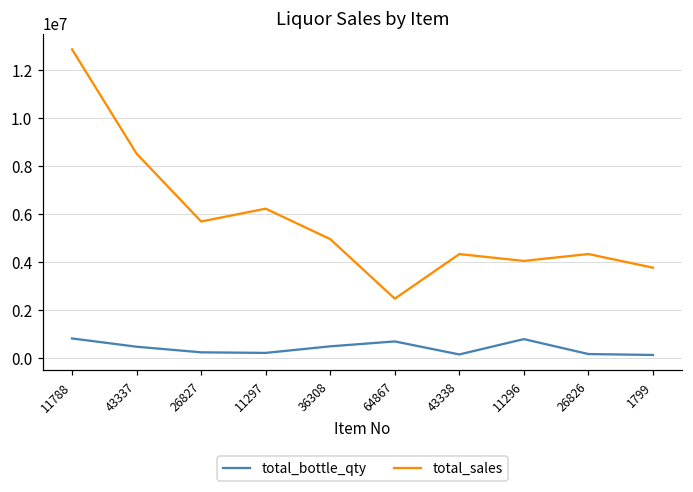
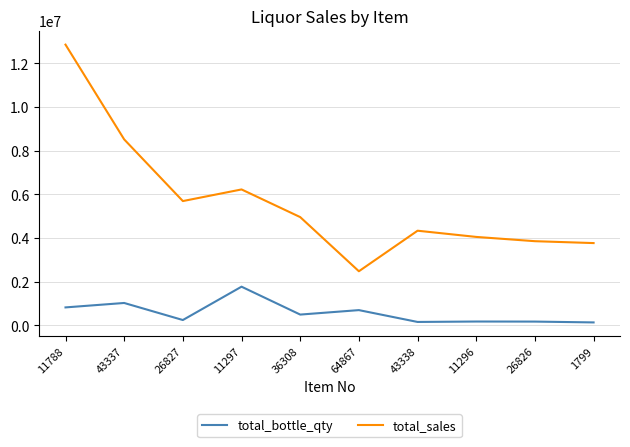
total_bottle_qty, 43337: 500000 -> 1000000
total_bottle_qty, 11297: 200000 -> 1800000
total_bottle_qty, 11296: 800000 -> 200000
total_sales, 26826: 4300000 -> 3900000
